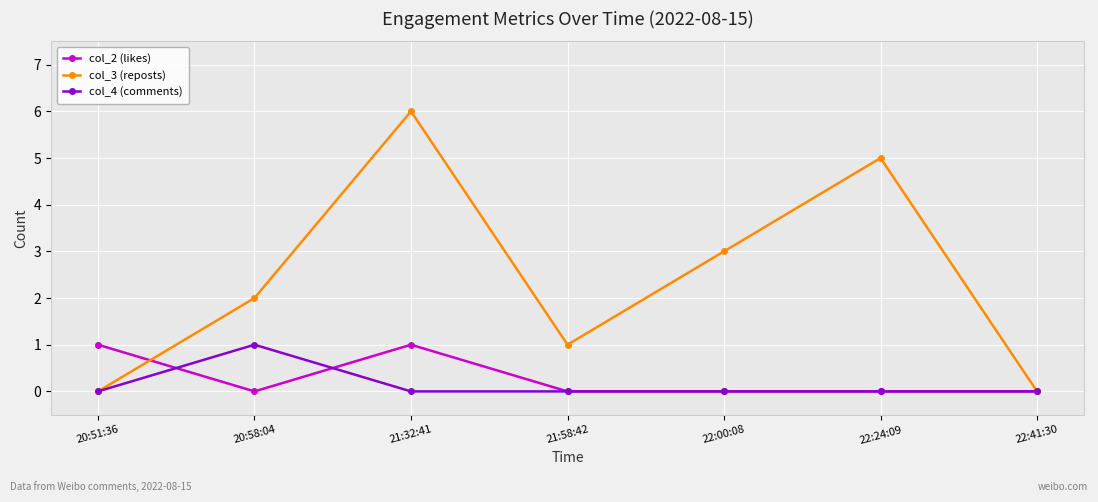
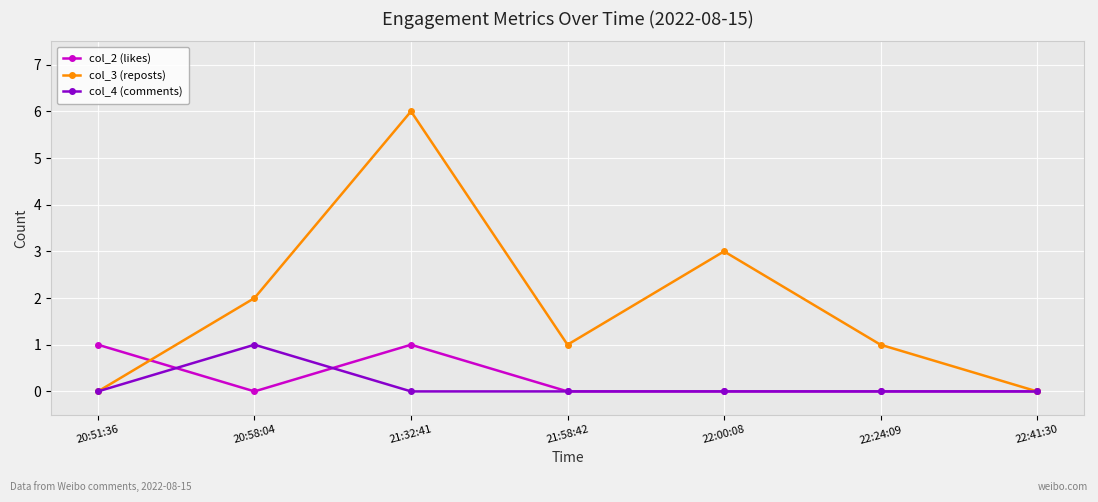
col_3 (reposts), 22:24:09: 5 -> 1
